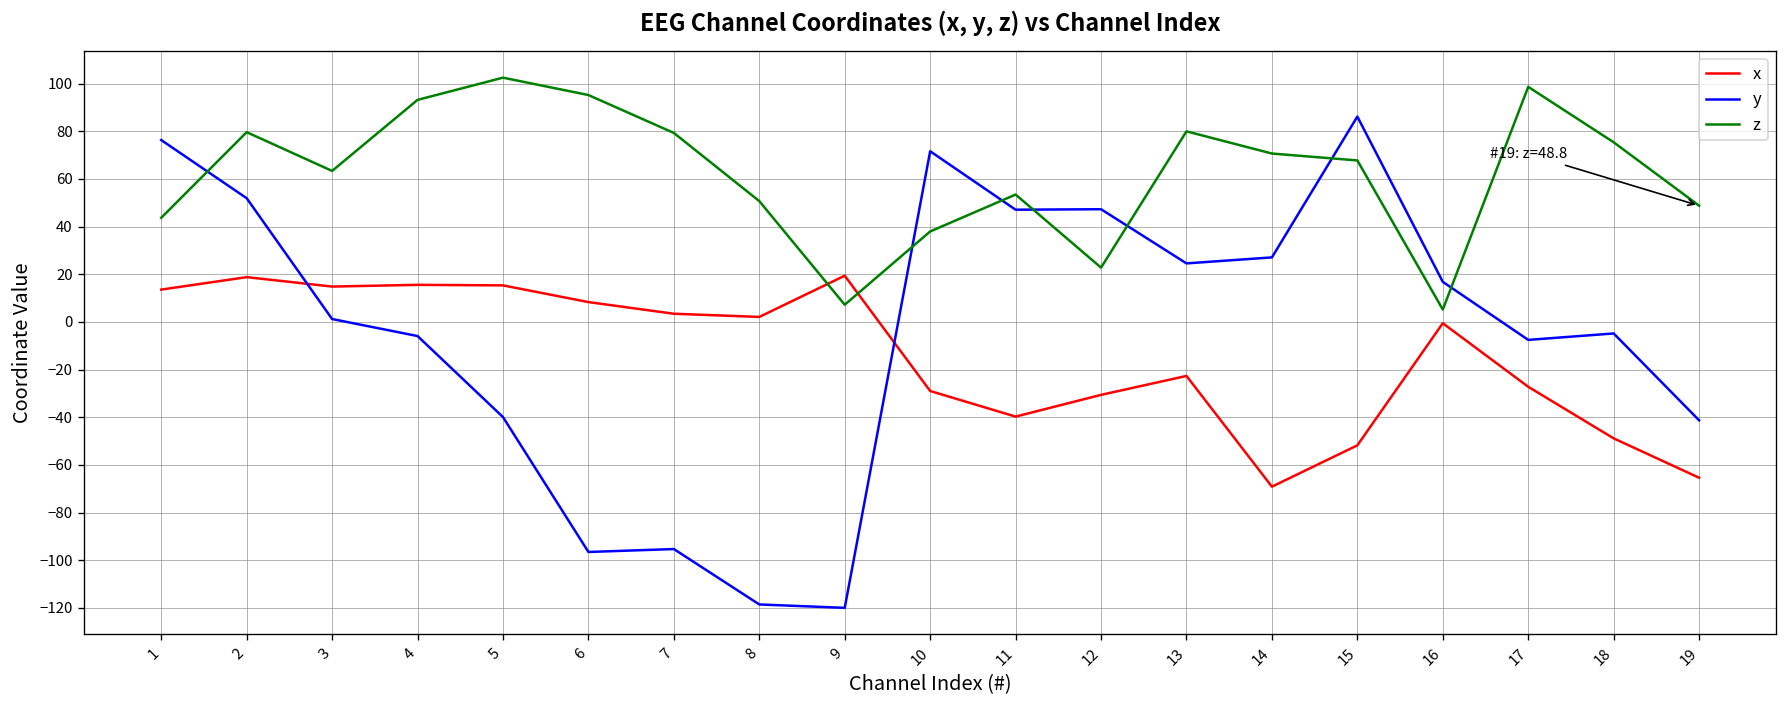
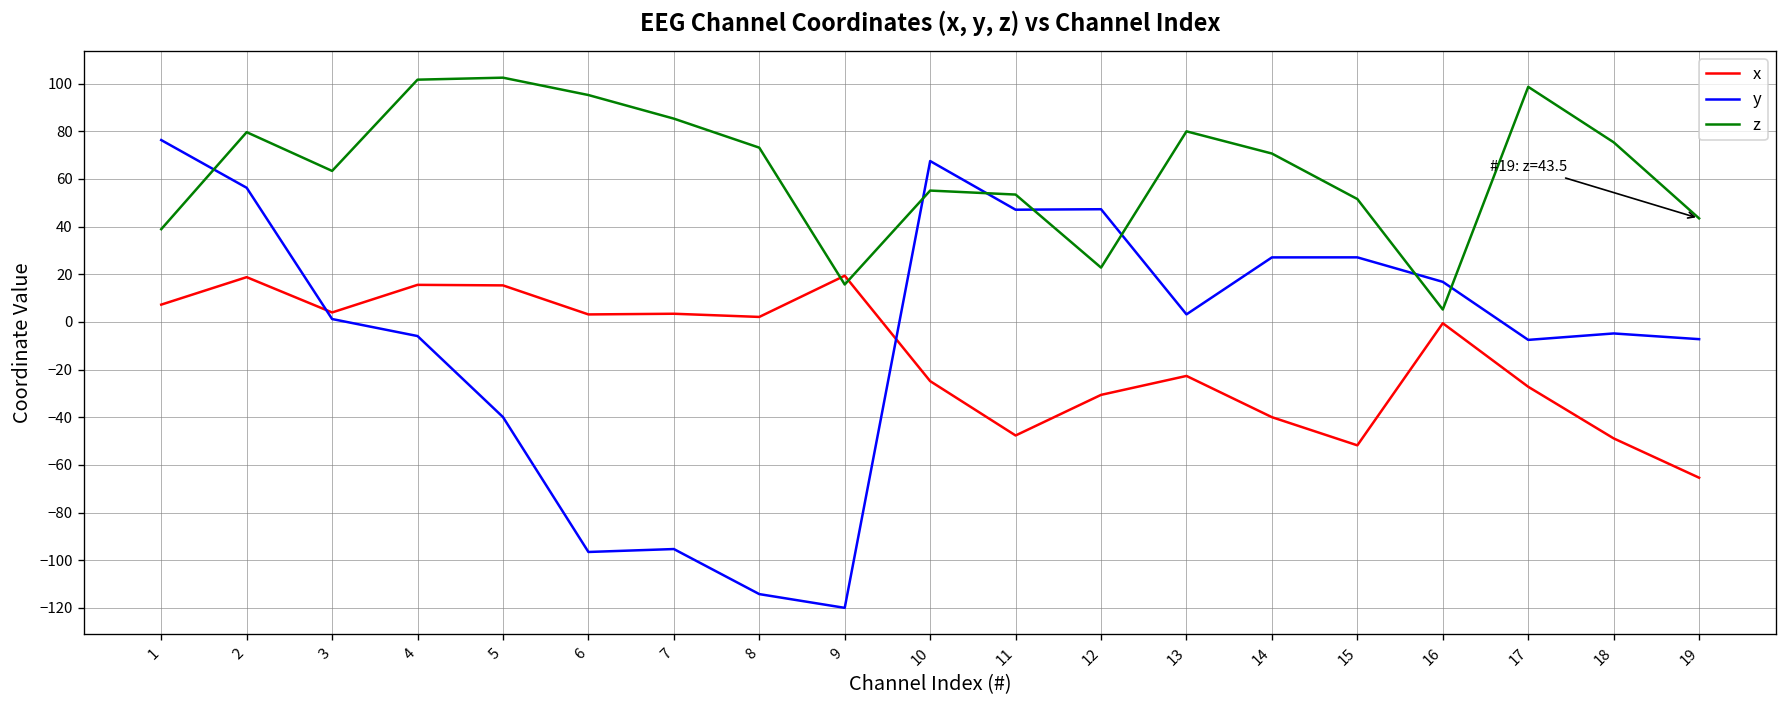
x, 1: 14 -> 7
z, 1: 44 -> 39
y, 2: 52 -> 56
x, 3: 15 -> 4
z, 4: 93 -> 102
x, 6: 8 -> 3
z, 7: 79 -> 85
y, 8: -119 -> -114
z, 8: 51 -> 73
z, 9: 7 -> 16
x, 10: -29 -> -25
y, 10: 72 -> 68
z, 10: 38 -> 55
x, 11: -40 -> -48
y, 13: 25 -> 3
x, 14: -69 -> -40
y, 15: 86 -> 27
z, 15: 68 -> 52
y, 19: -41 -> -7
z, 19: 48.8 -> 43.5
